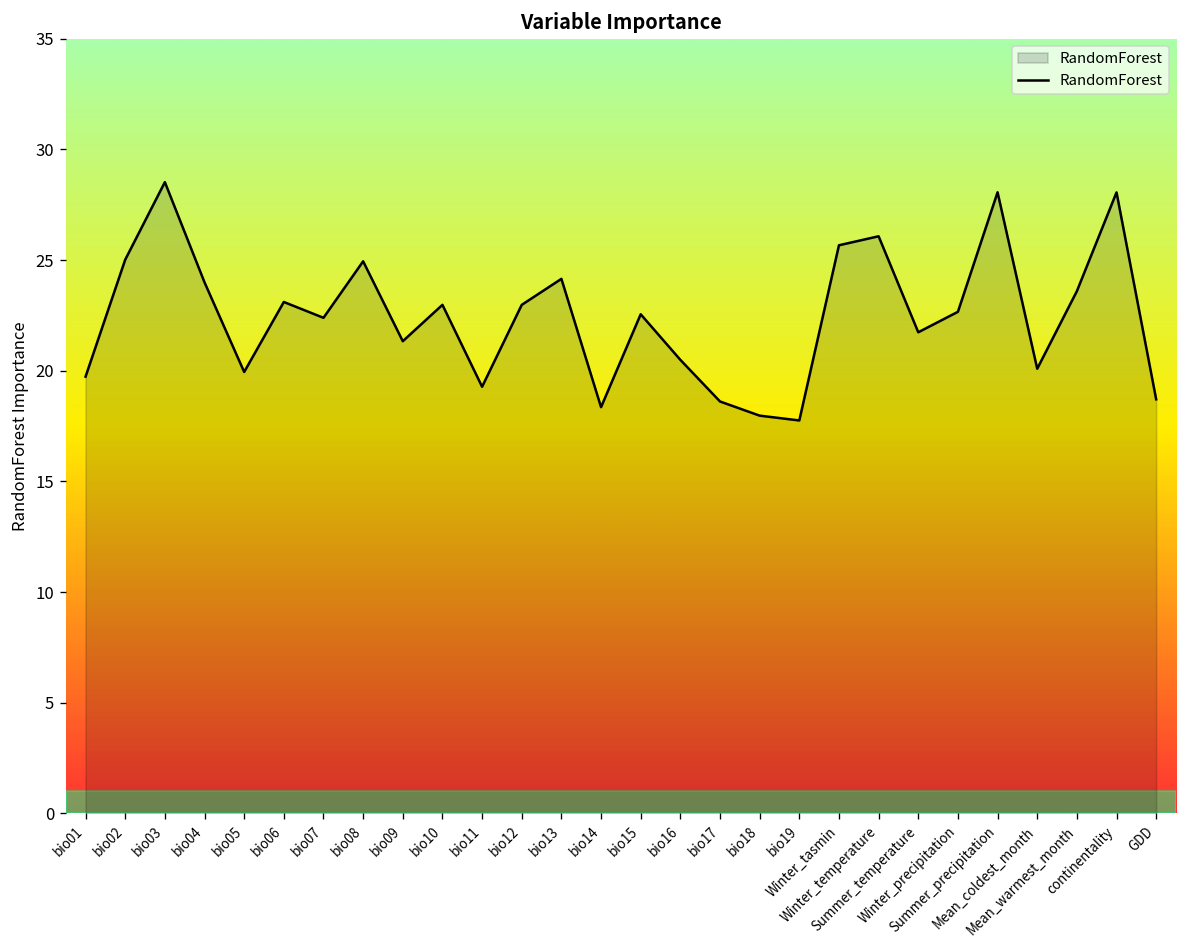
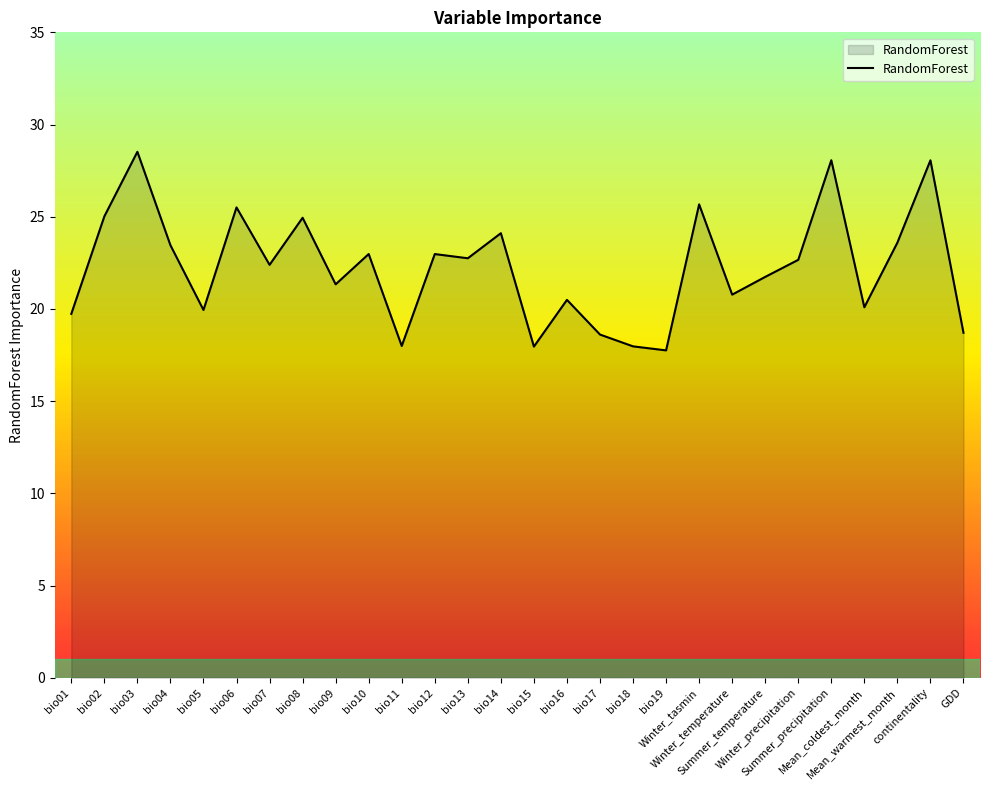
bio04: 24.0 -> 23.5
bio06: 23.1 -> 25.5
bio11: 19.3 -> 18.0
bio13: 24.2 -> 22.7
bio14: 18.4 -> 24.1
bio15: 22.6 -> 18.0
Winter_temperature: 26.1 -> 20.8
